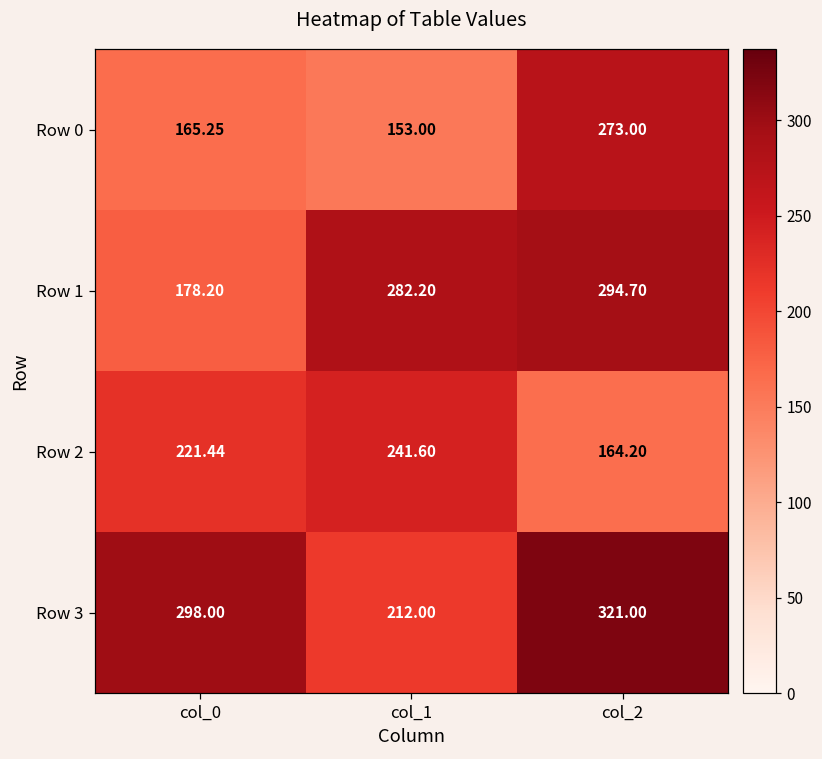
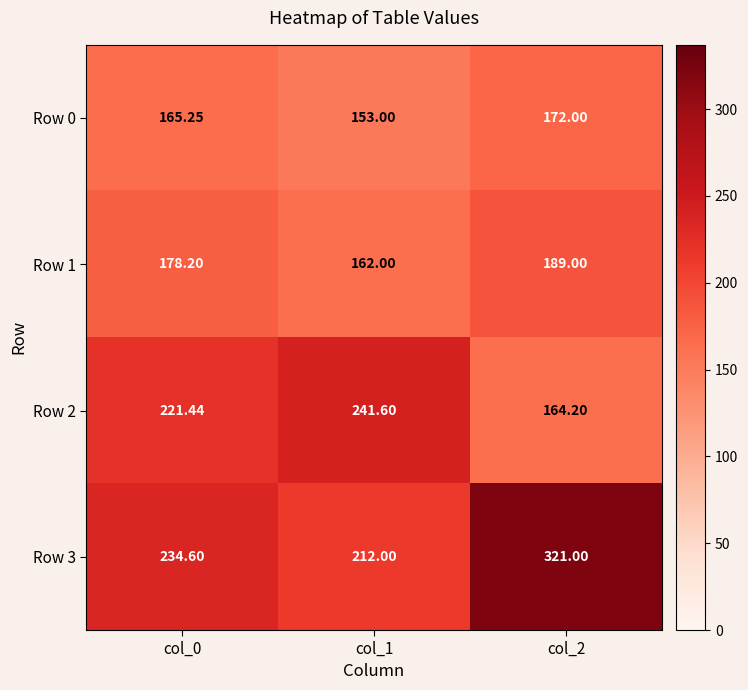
Row 0, col_2: 273.00 -> 172.00
Row 1, col_1: 282.20 -> 162.00
Row 1, col_2: 294.70 -> 189.00
Row 3, col_0: 298.00 -> 234.60
